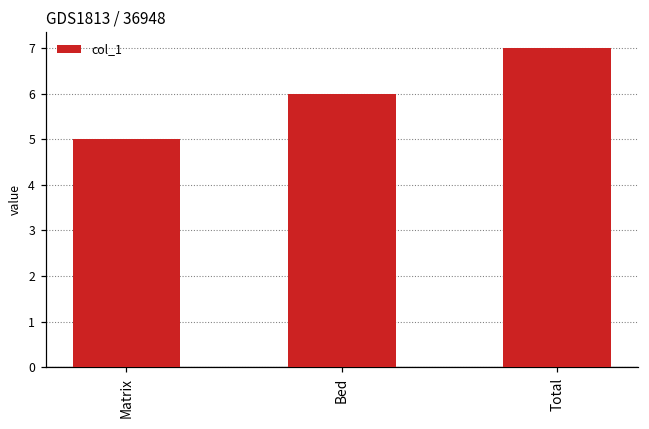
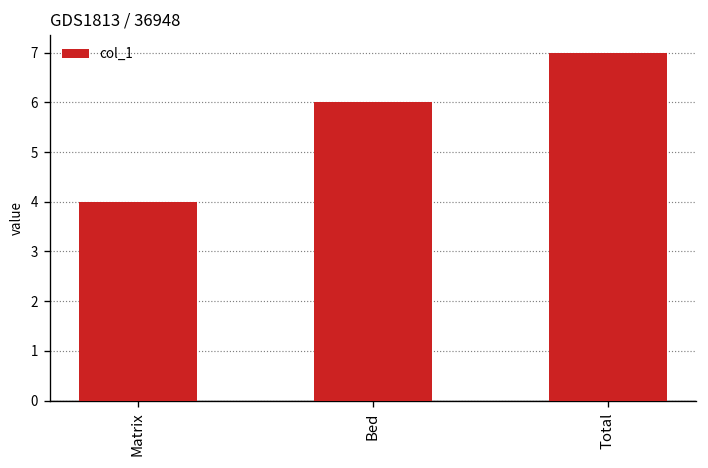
Matrix: 5 -> 4
